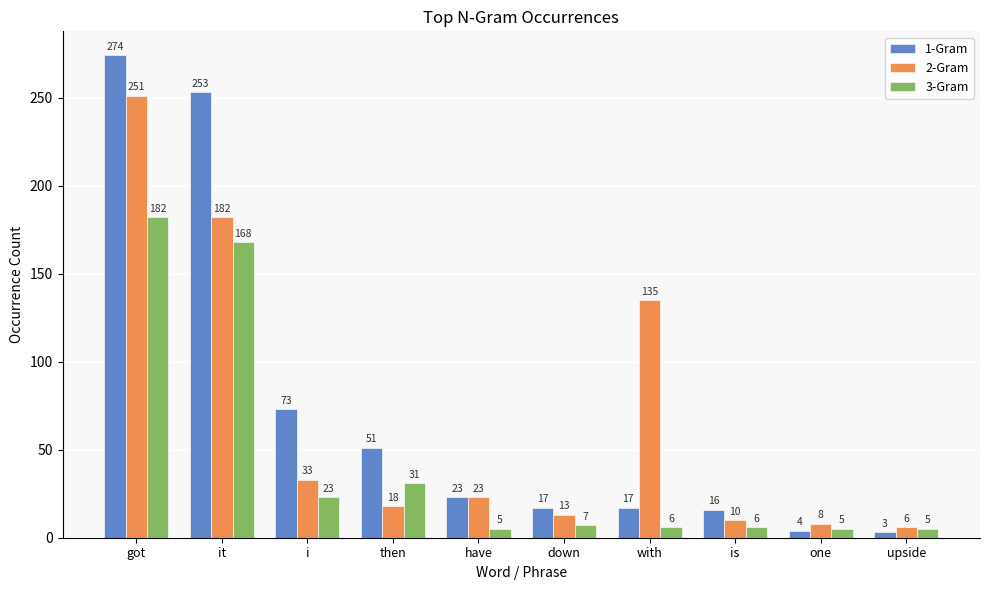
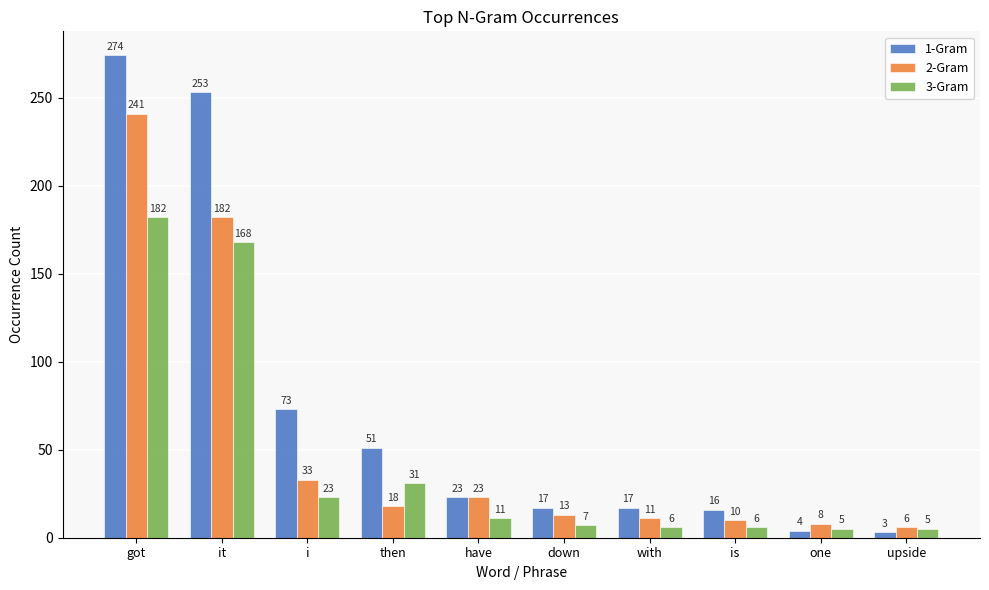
2-Gram, got: 251 -> 241
3-Gram, have: 5 -> 11
2-Gram, with: 135 -> 11
